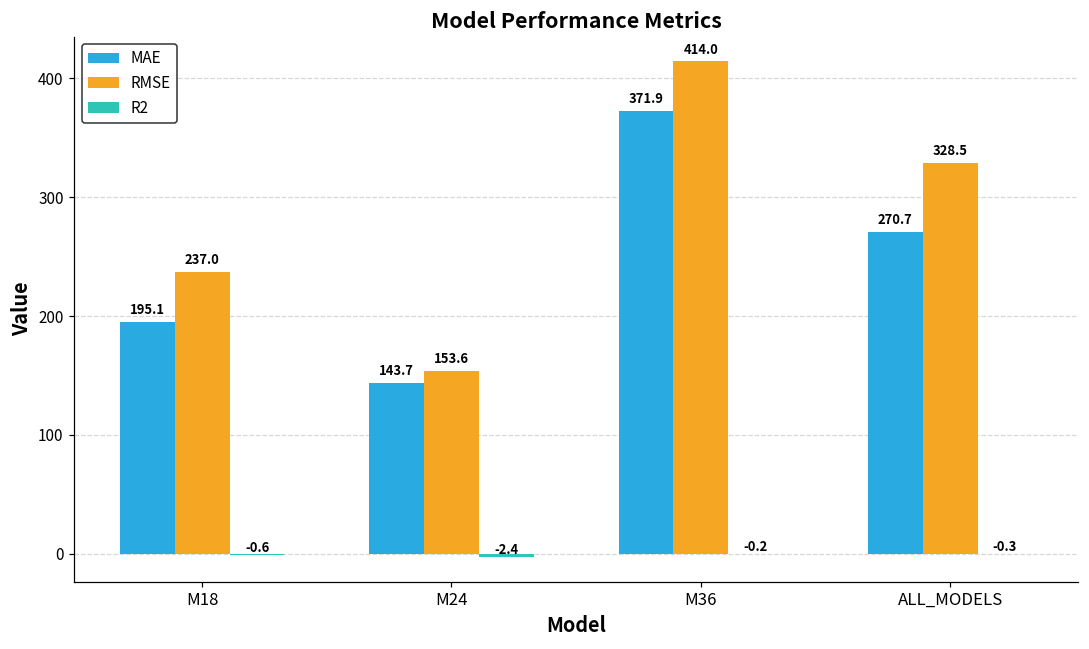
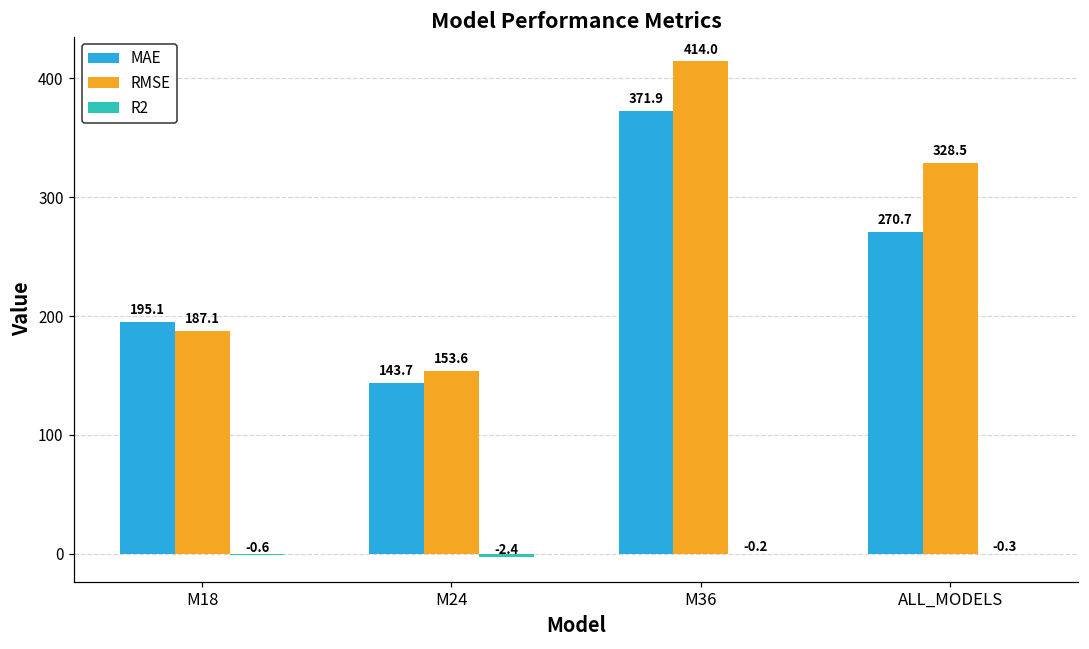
RMSE, M18: 237.0 -> 187.1
